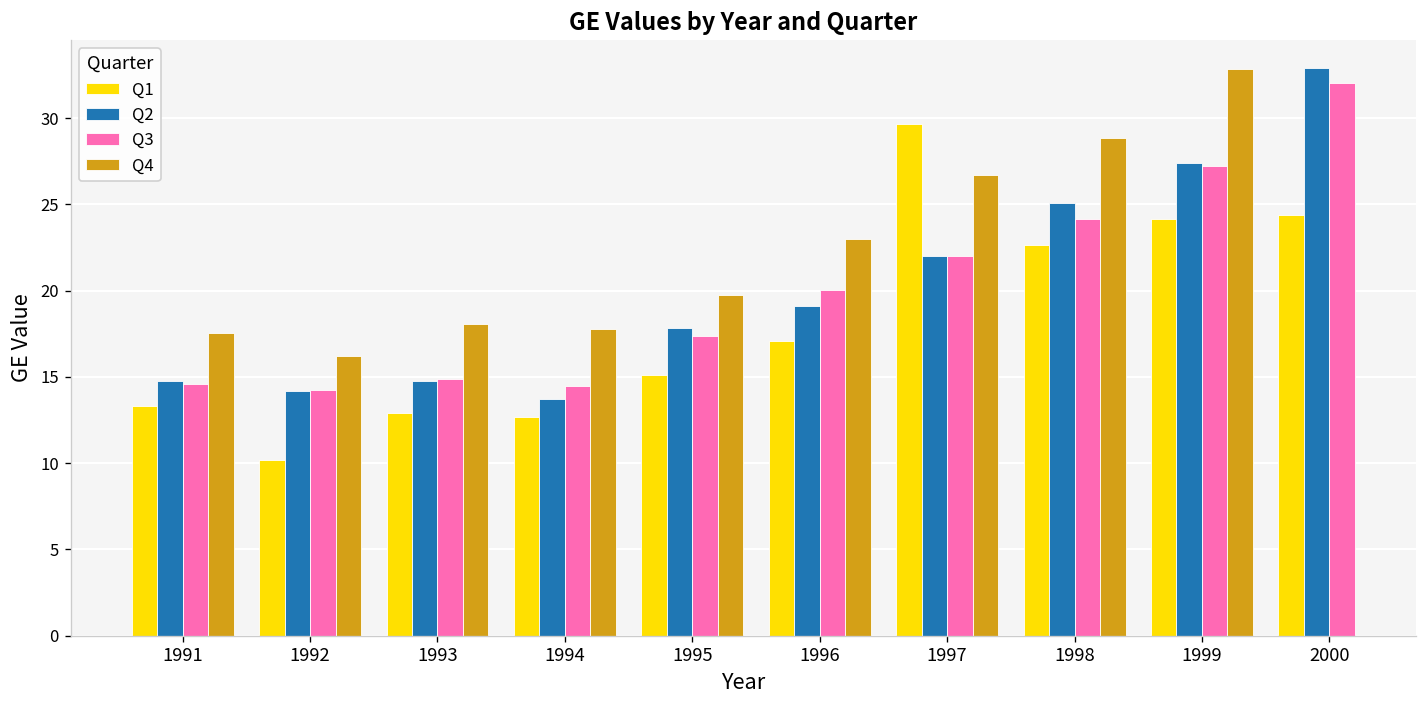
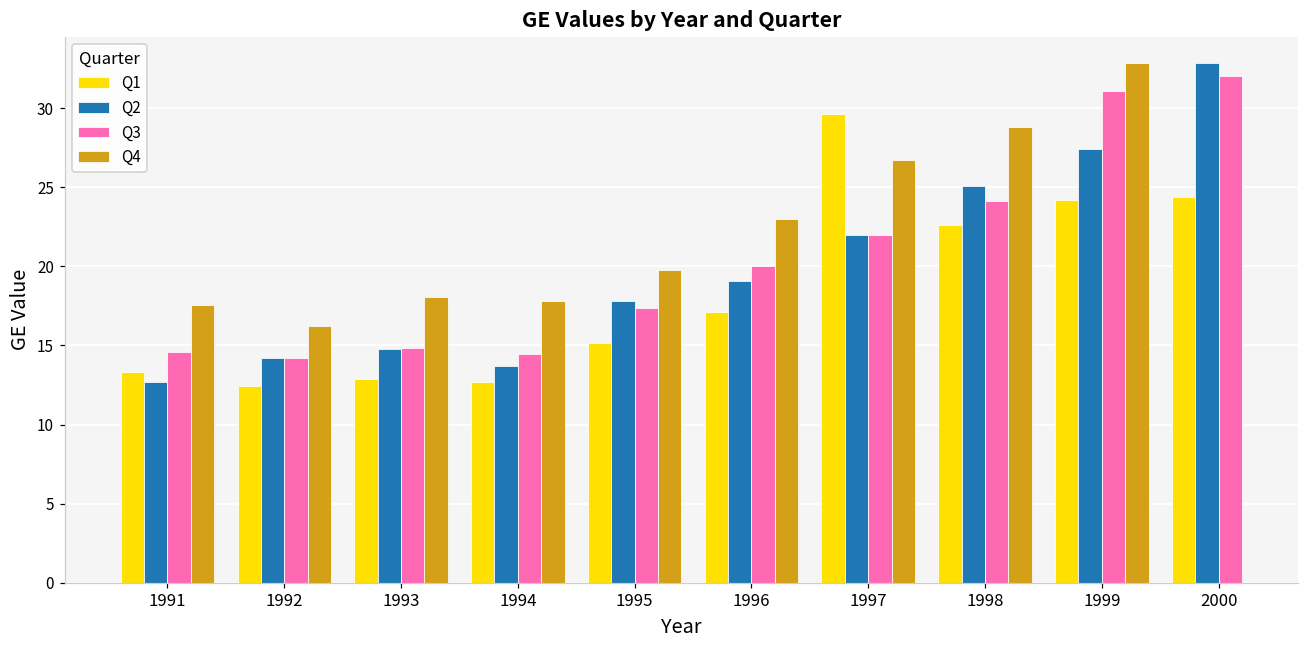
Q2, 1991: 14.8 -> 12.7
Q1, 1992: 10.2 -> 12.4
Q3, 1999: 27.2 -> 31.1
